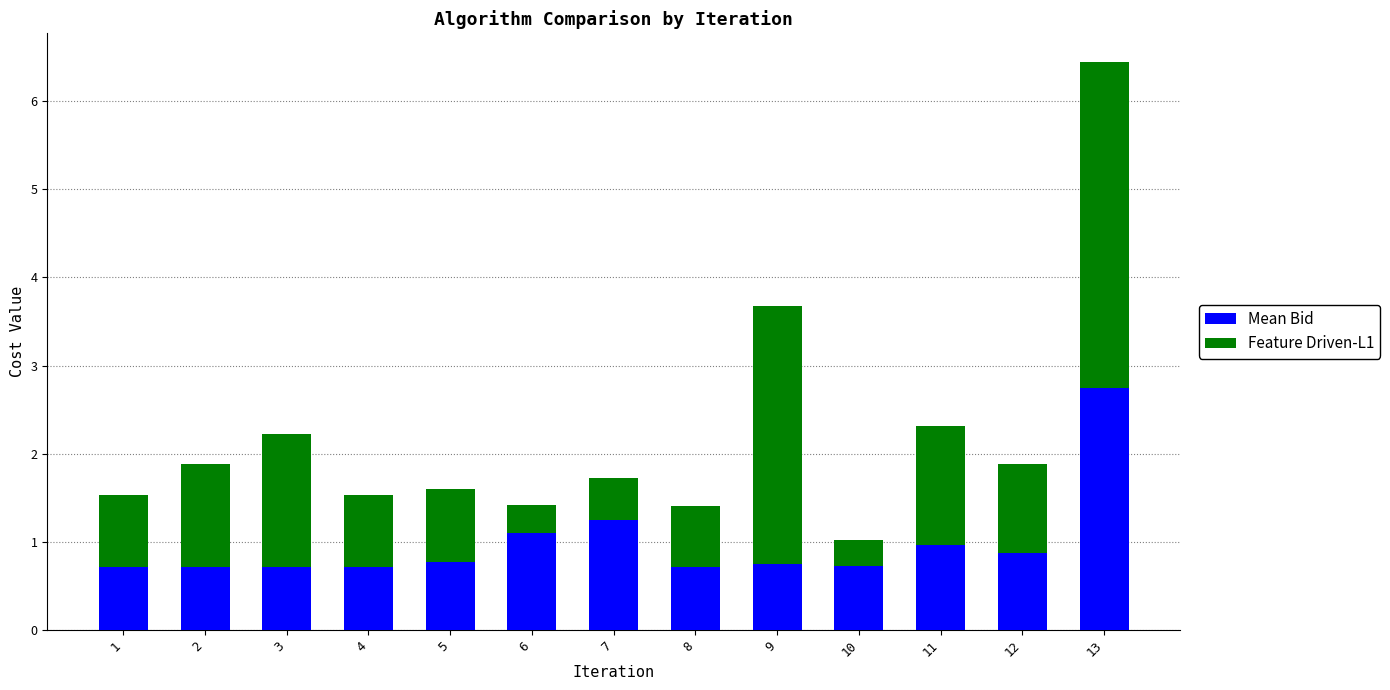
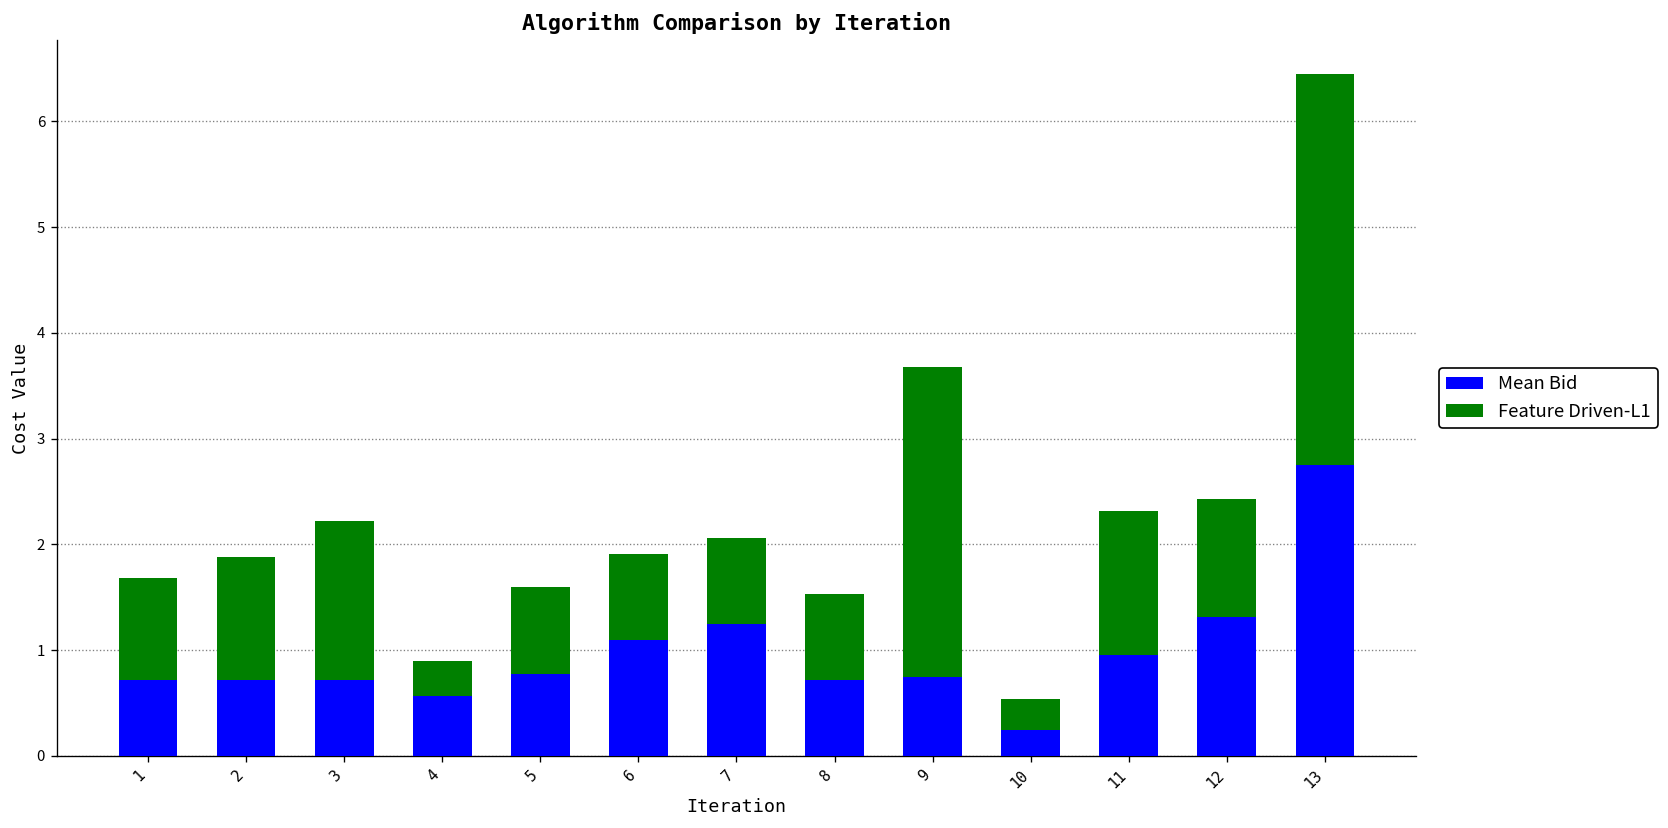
Feature Driven-L1, 1: 0.8 -> 1.0
Mean Bid, 4: 0.7 -> 0.6
Feature Driven-L1, 4: 0.8 -> 0.3
Feature Driven-L1, 6: 0.3 -> 0.8
Feature Driven-L1, 7: 0.5 -> 0.8
Feature Driven-L1, 8: 0.7 -> 0.8
Mean Bid, 10: 0.7 -> 0.2
Mean Bid, 12: 0.9 -> 1.3
Feature Driven-L1, 12: 1.0 -> 1.1
